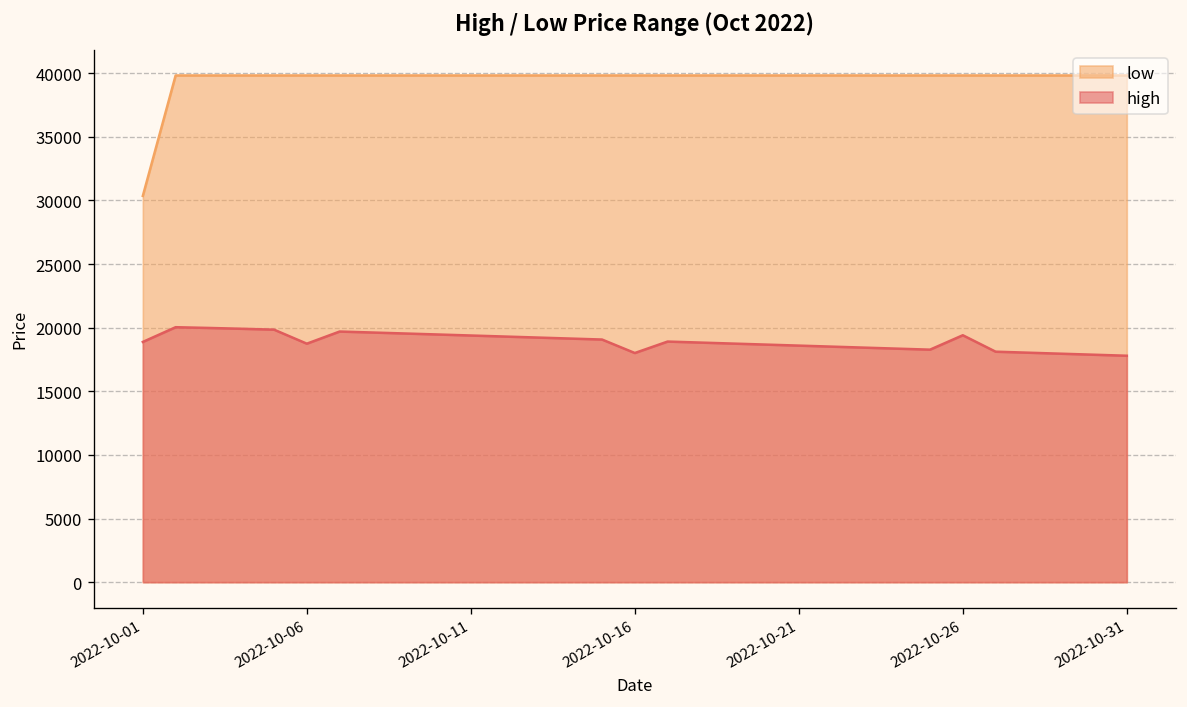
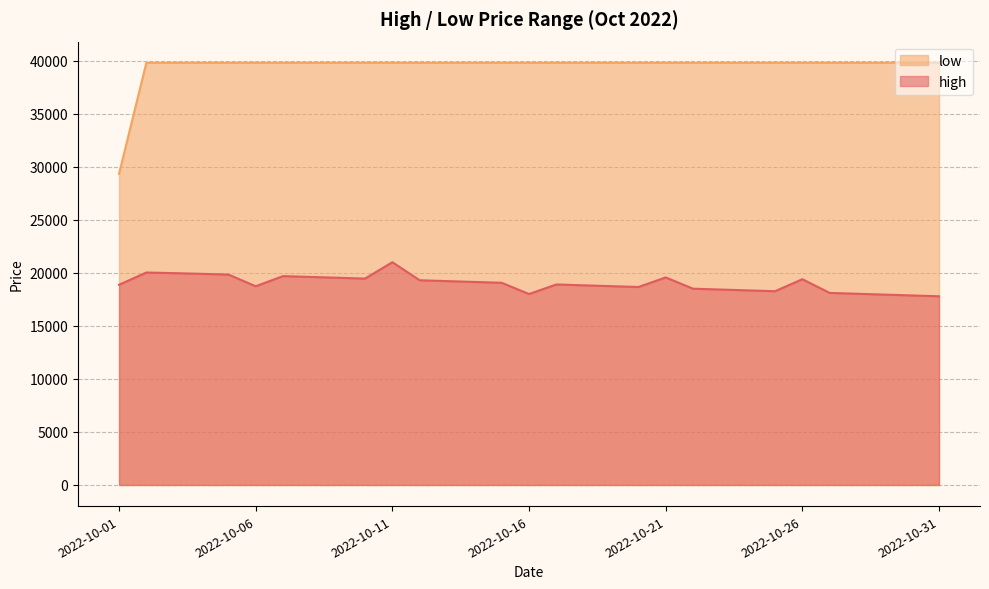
low, 2022-10-01: 30400 -> 29300
high, 2022-10-11: 19400 -> 21000
high, 2022-10-21: 18600 -> 19600
